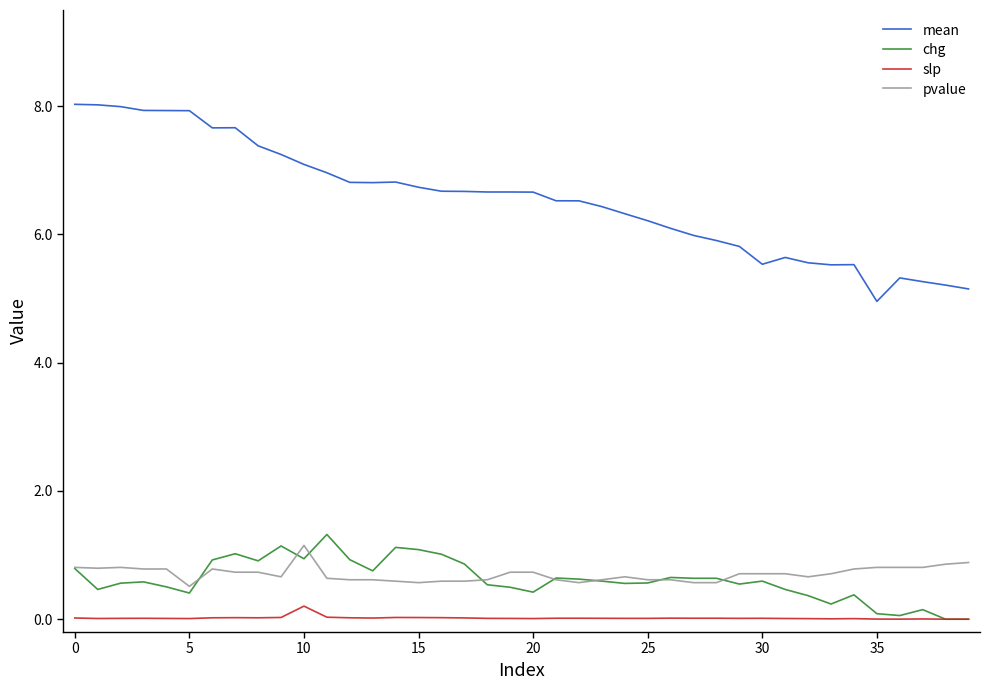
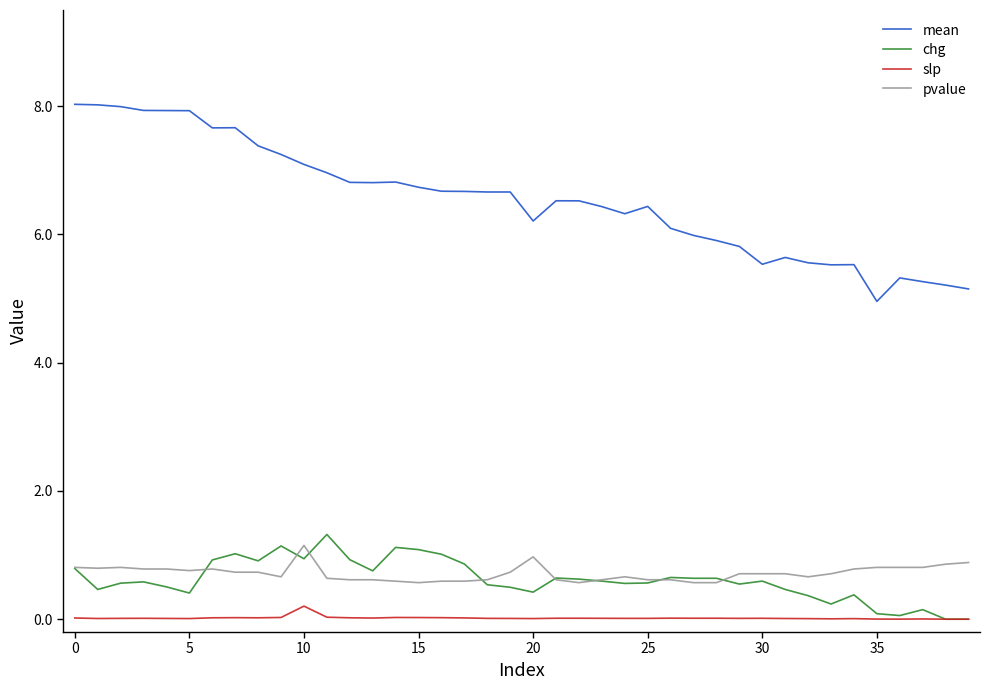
pvalue, 5: 0.5 -> 0.8
mean, 20: 6.7 -> 6.2
pvalue, 20: 0.7 -> 1.0
mean, 25: 6.2 -> 6.4
